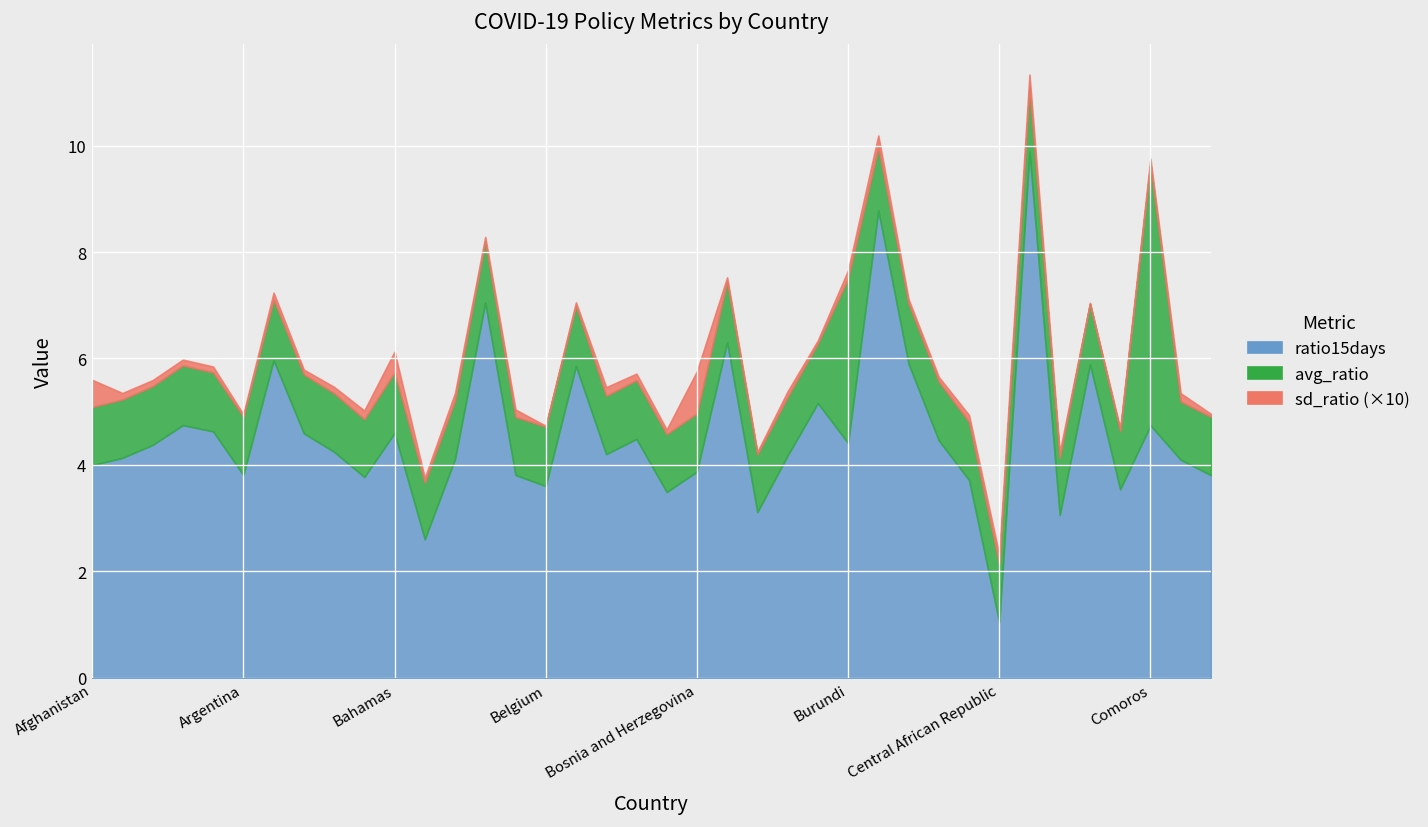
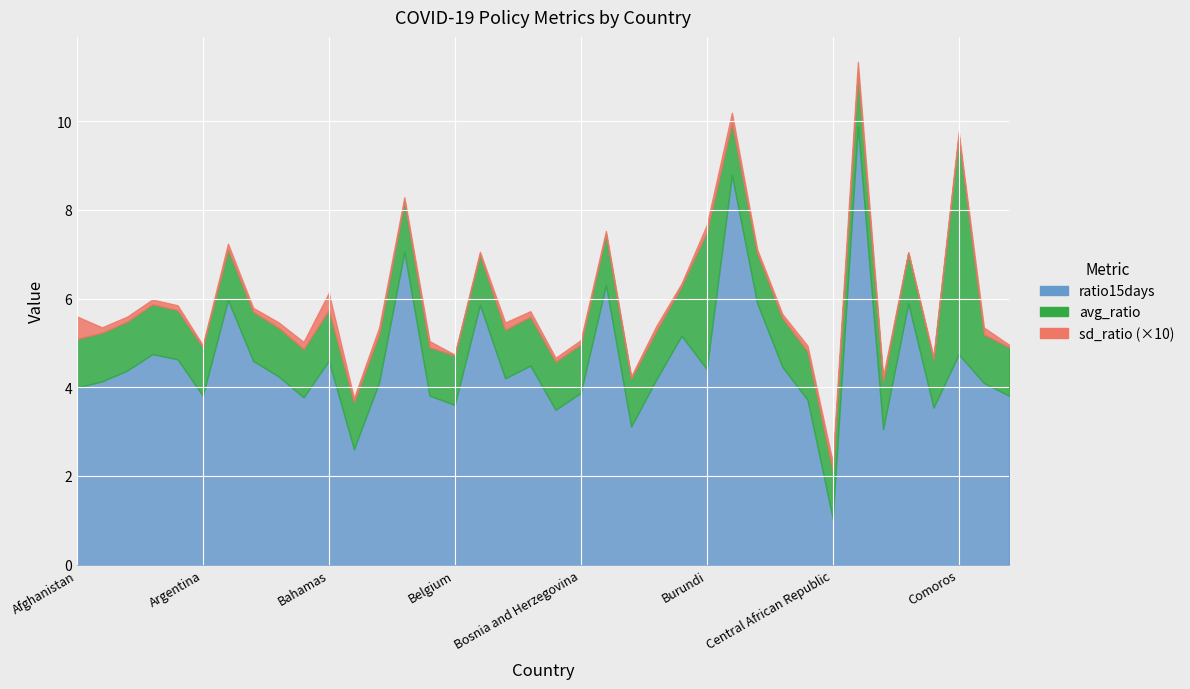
sd_ratio (×10), Bosnia and Herzegovina: 0.8 -> 0.1
